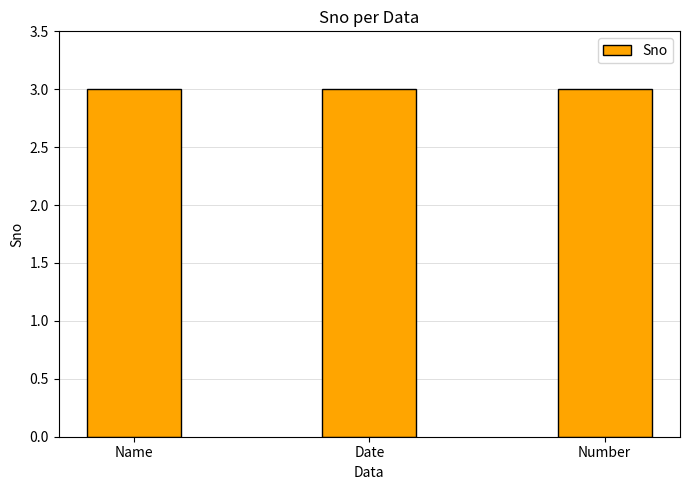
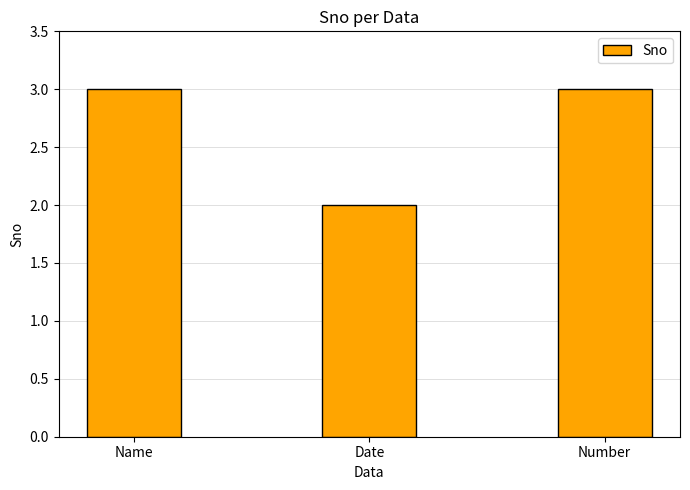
Date: 3 -> 2
